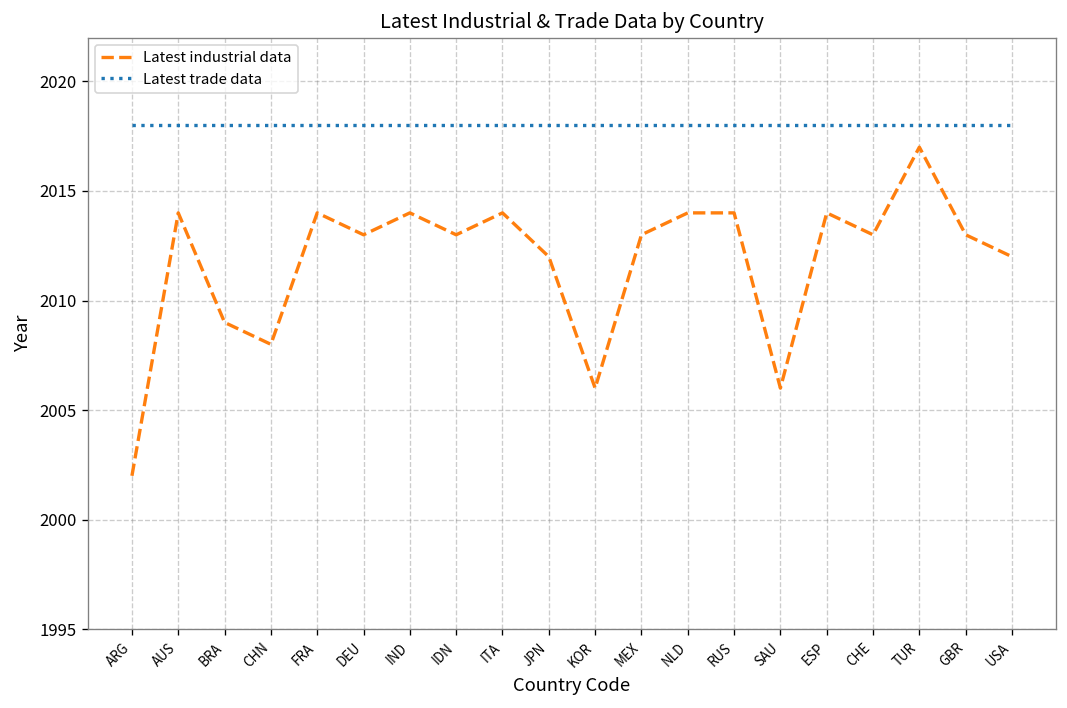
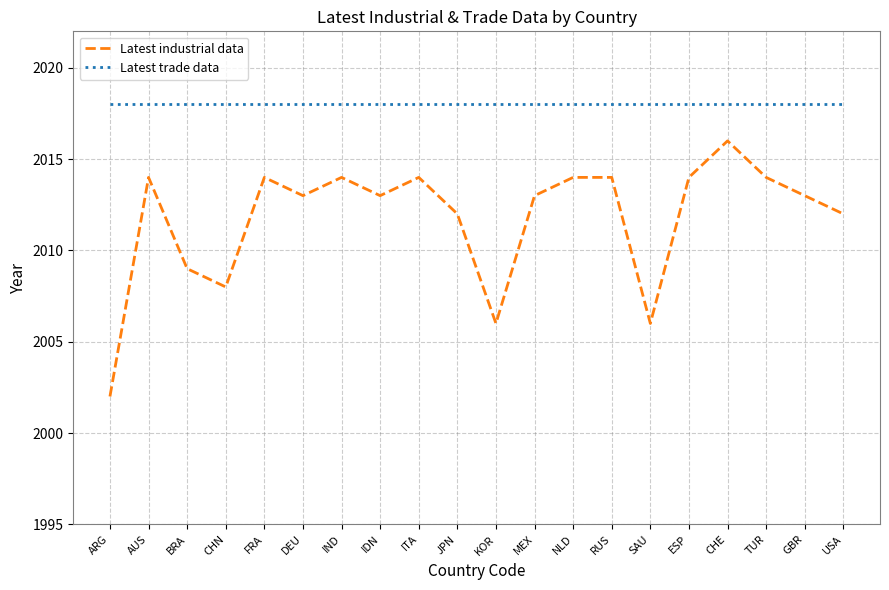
Latest industrial data, CHE: 2013 -> 2016
Latest industrial data, TUR: 2017 -> 2014
